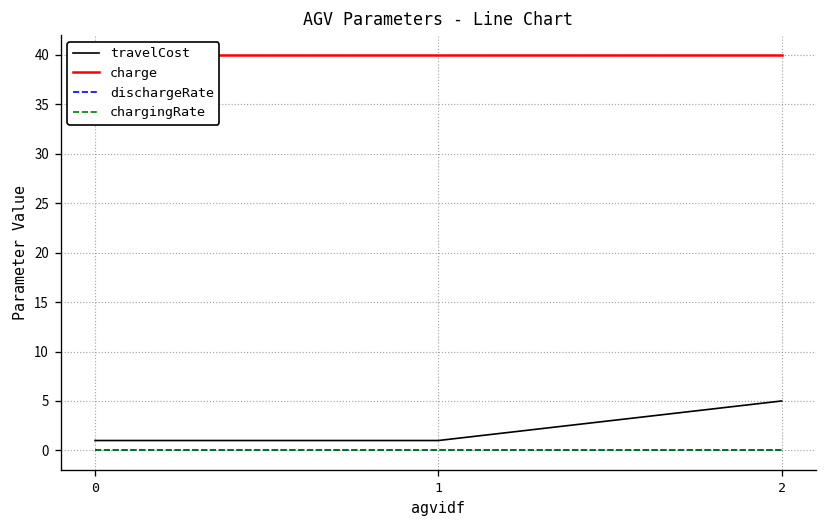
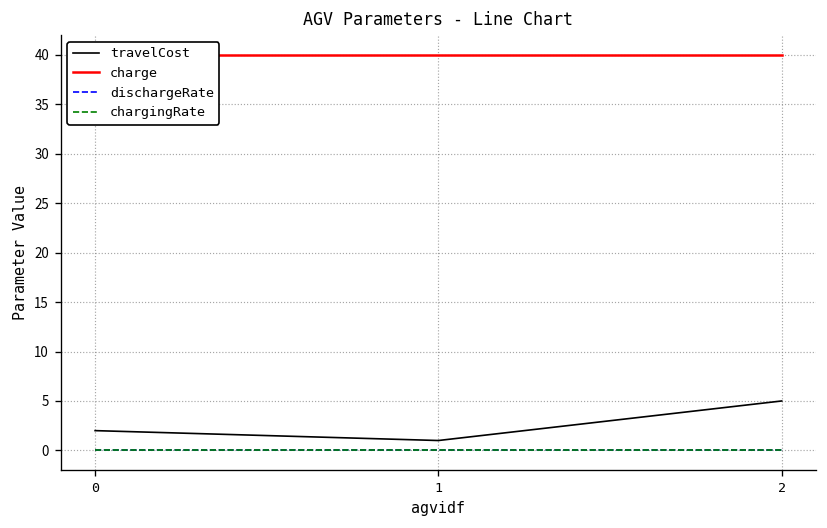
travelCost, 0: 1 -> 2
